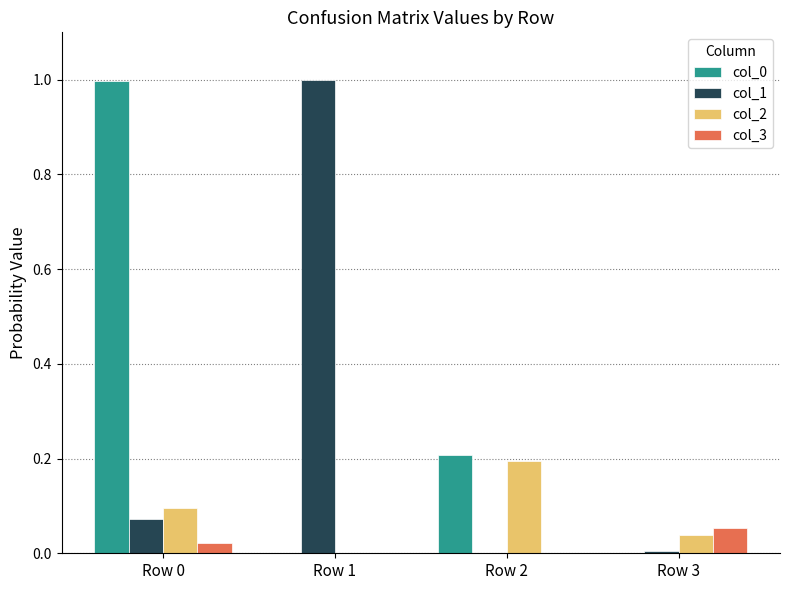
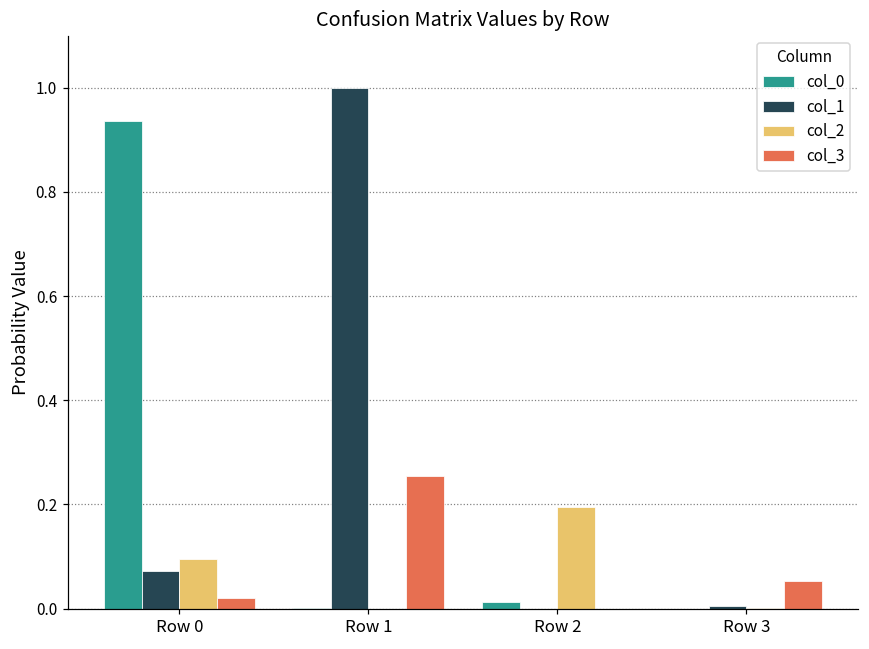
col_0, Row 0: 1.00 -> 0.94
col_3, Row 1: 0.00 -> 0.25
col_0, Row 2: 0.21 -> 0.01
col_2, Row 3: 0.04 -> 0.00
